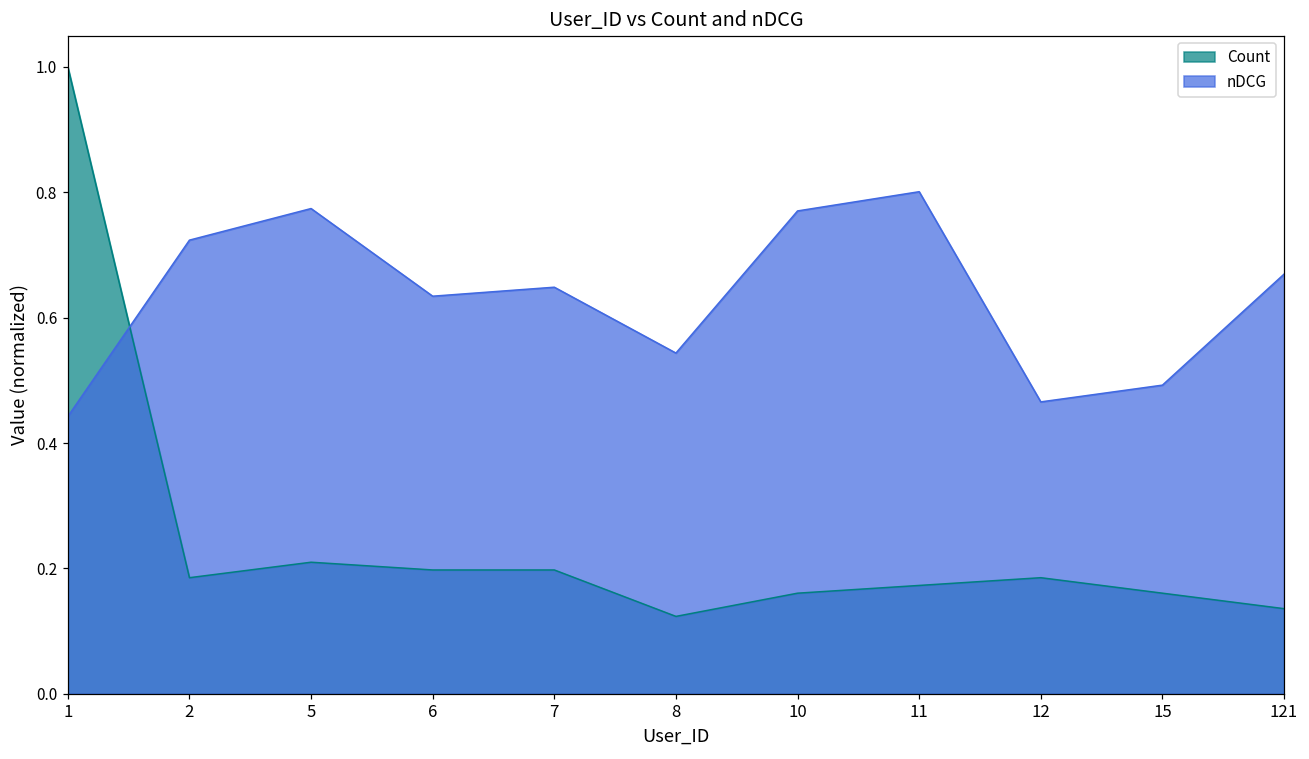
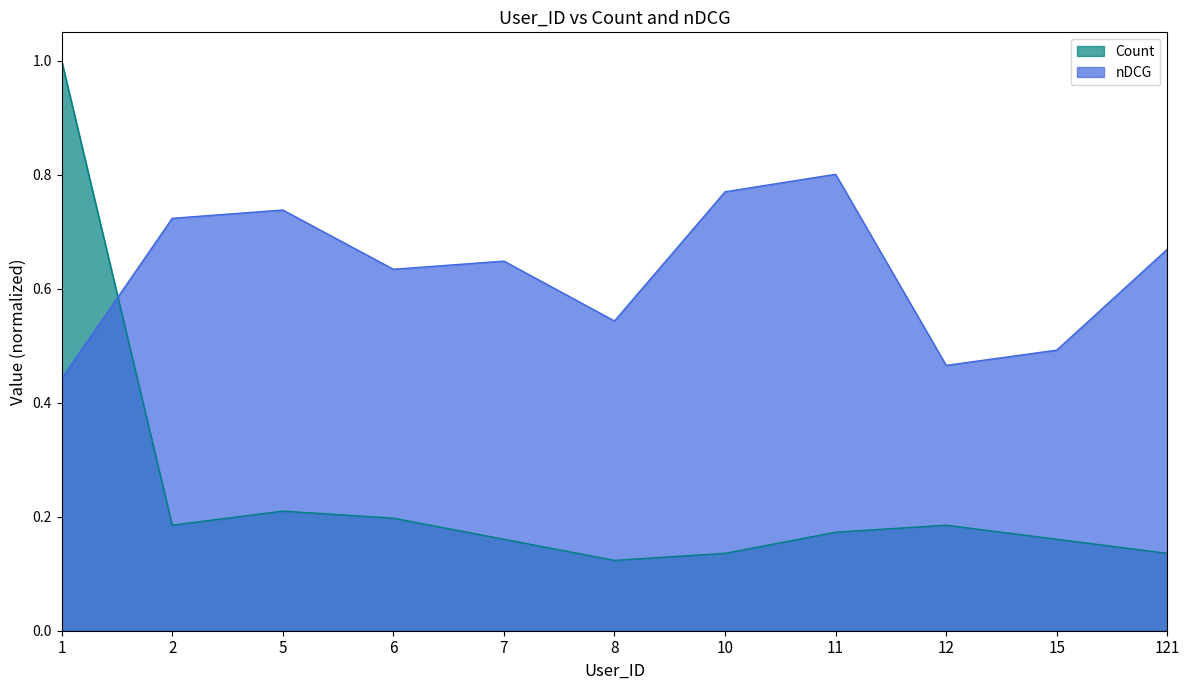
nDCG, 5: 0.77 -> 0.74
Count, 7: 0.20 -> 0.16
Count, 10: 0.16 -> 0.14
